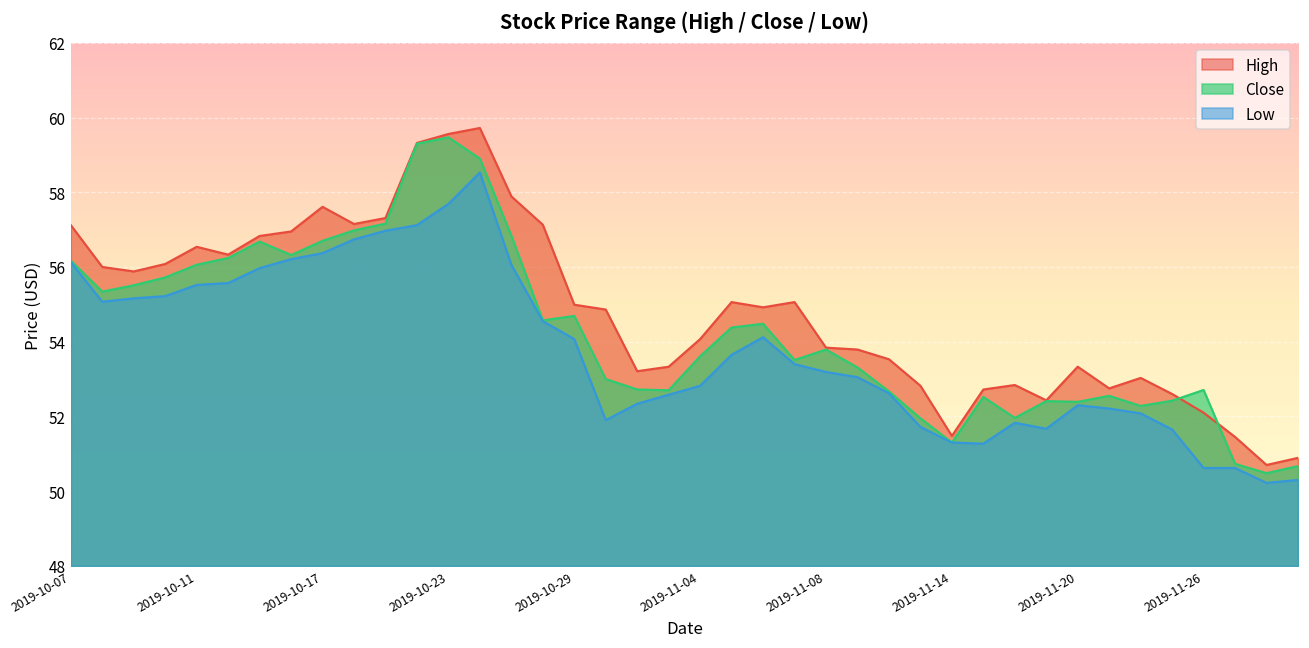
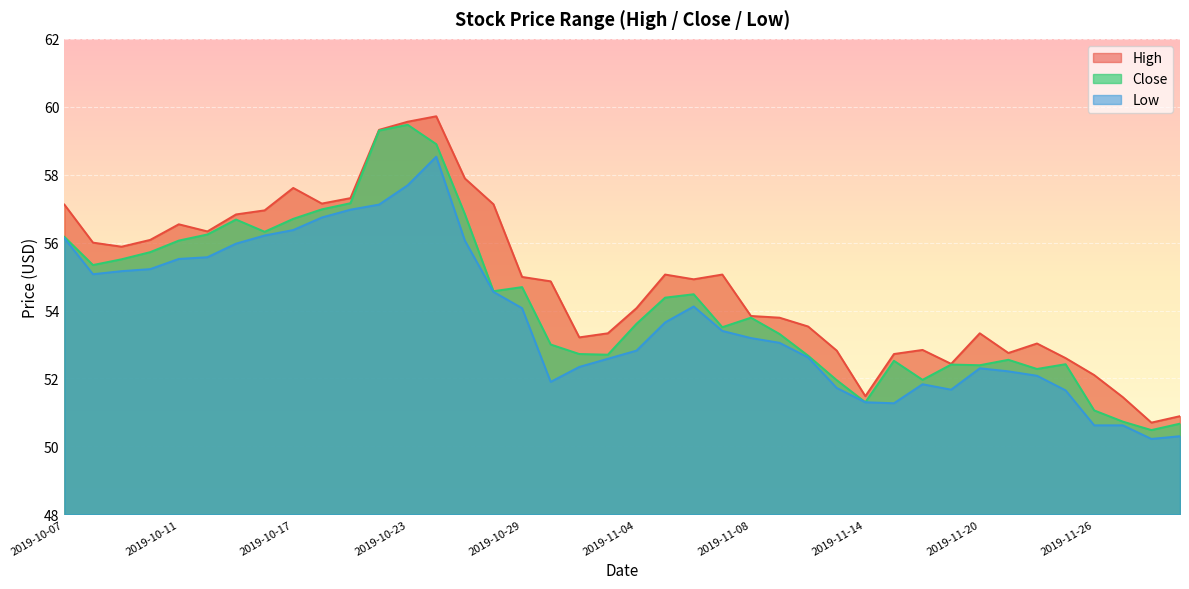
Close, 2019-11-26: 52.7 -> 51.1
